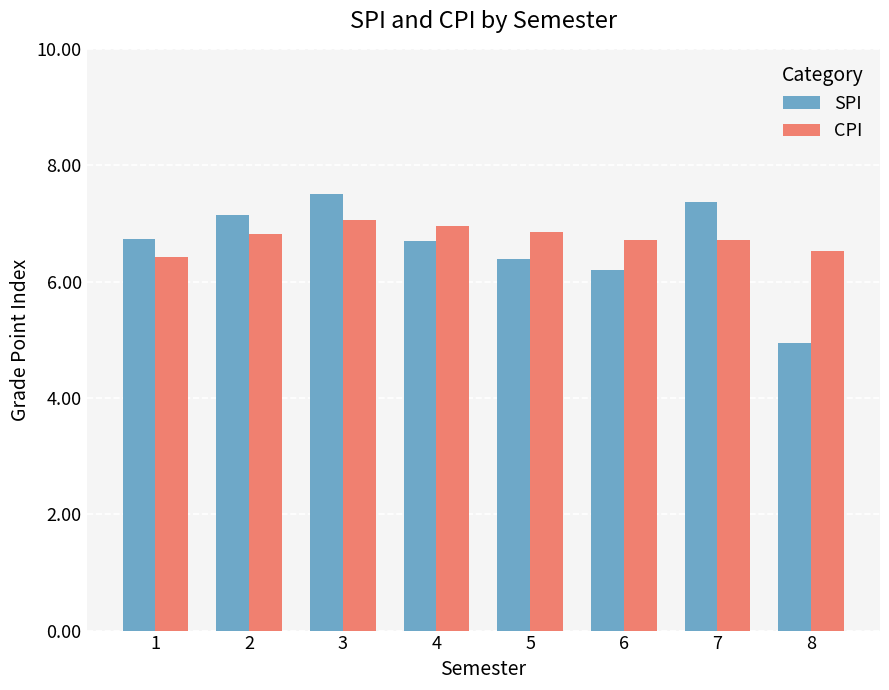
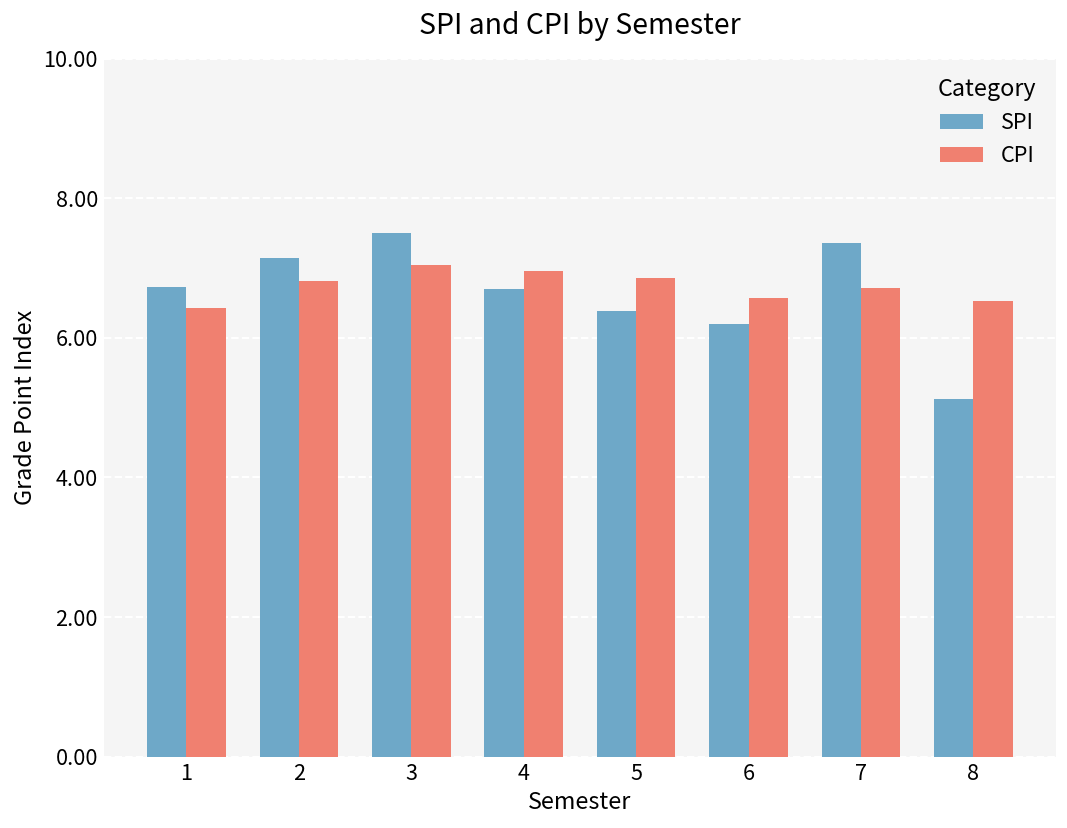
CPI, 6: 6.7 -> 6.6
SPI, 8: 5.0 -> 5.1
